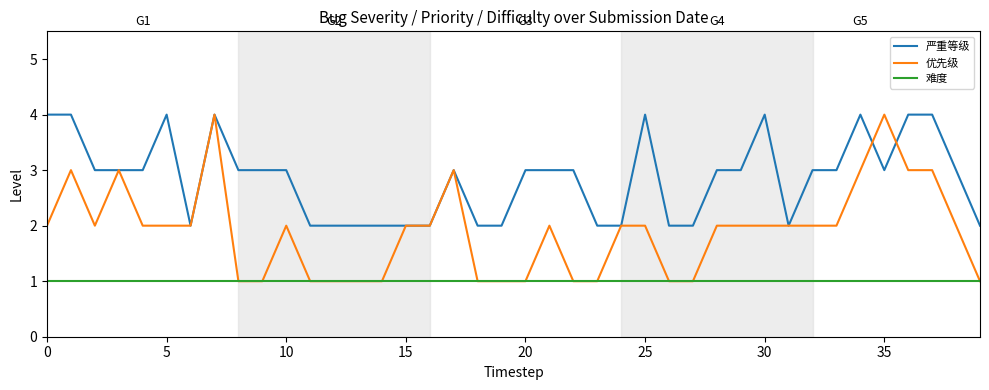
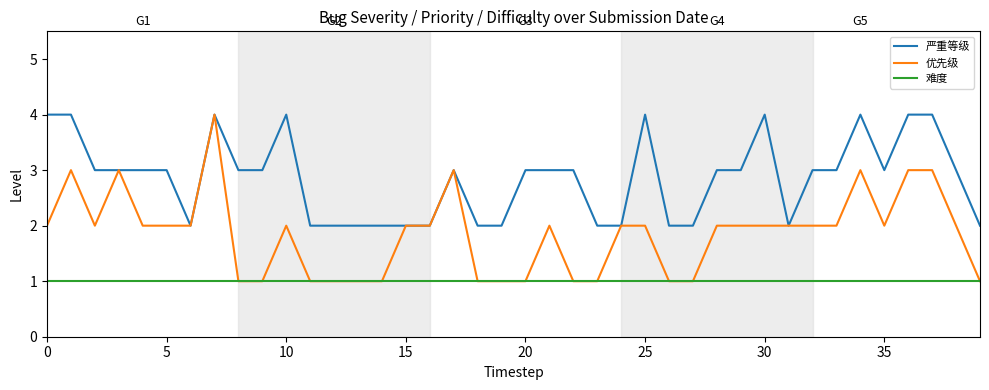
严重等级, 5: 4 -> 3
严重等级, 10: 3 -> 4
优先级, 35: 4 -> 2
